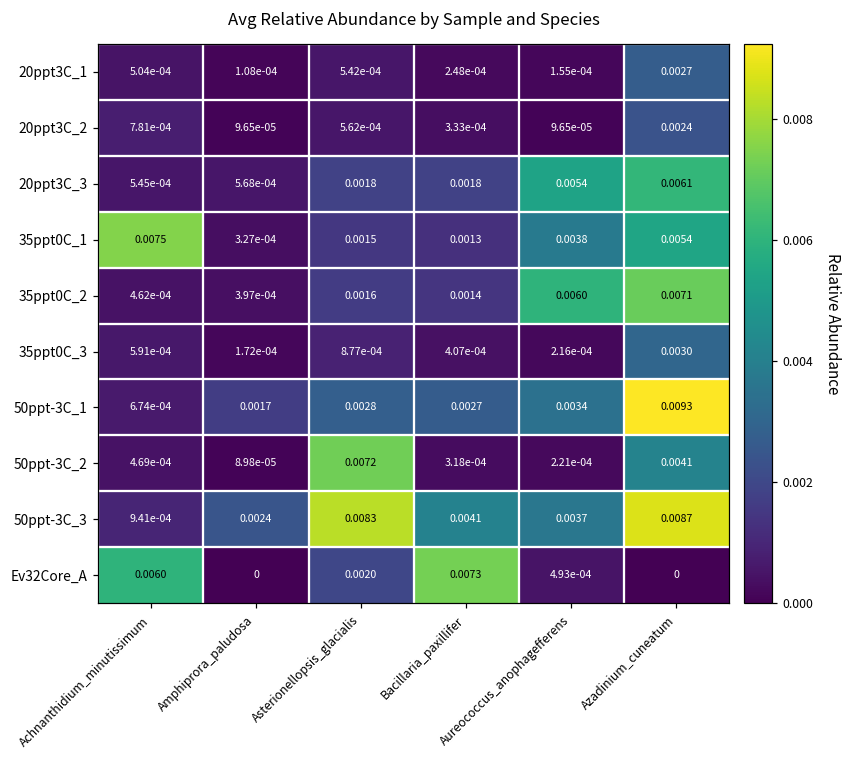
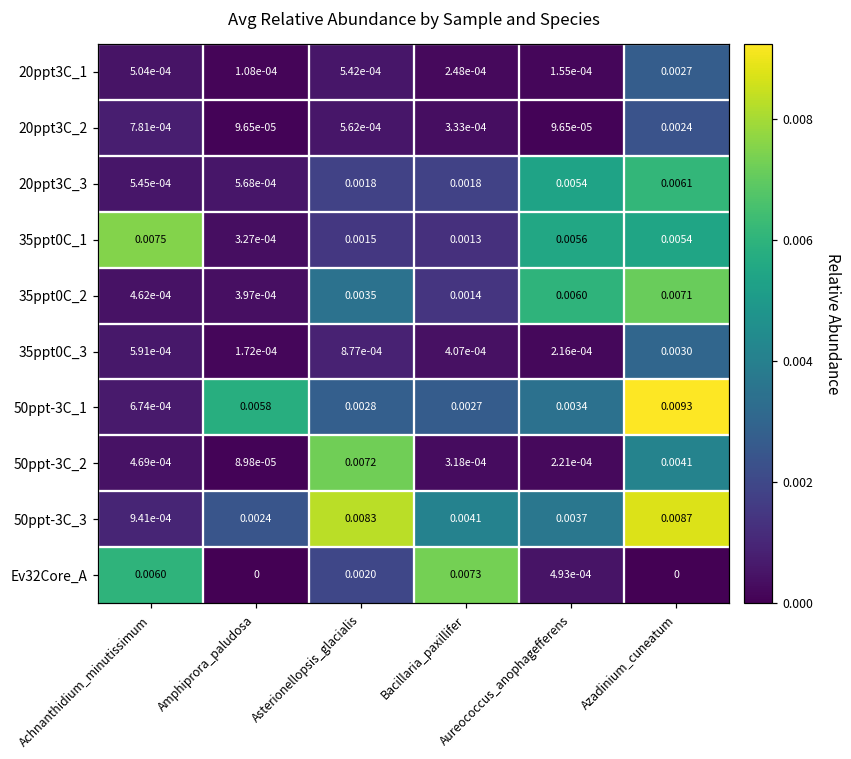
35ppt0C_1, Aureococcus_anophagefferens: 0.0038 -> 0.0056
35ppt0C_2, Asterionellopsis_glacialis: 0.0016 -> 0.0035
50ppt-3C_1, Amphiprora_paludosa: 0.0017 -> 0.0058
